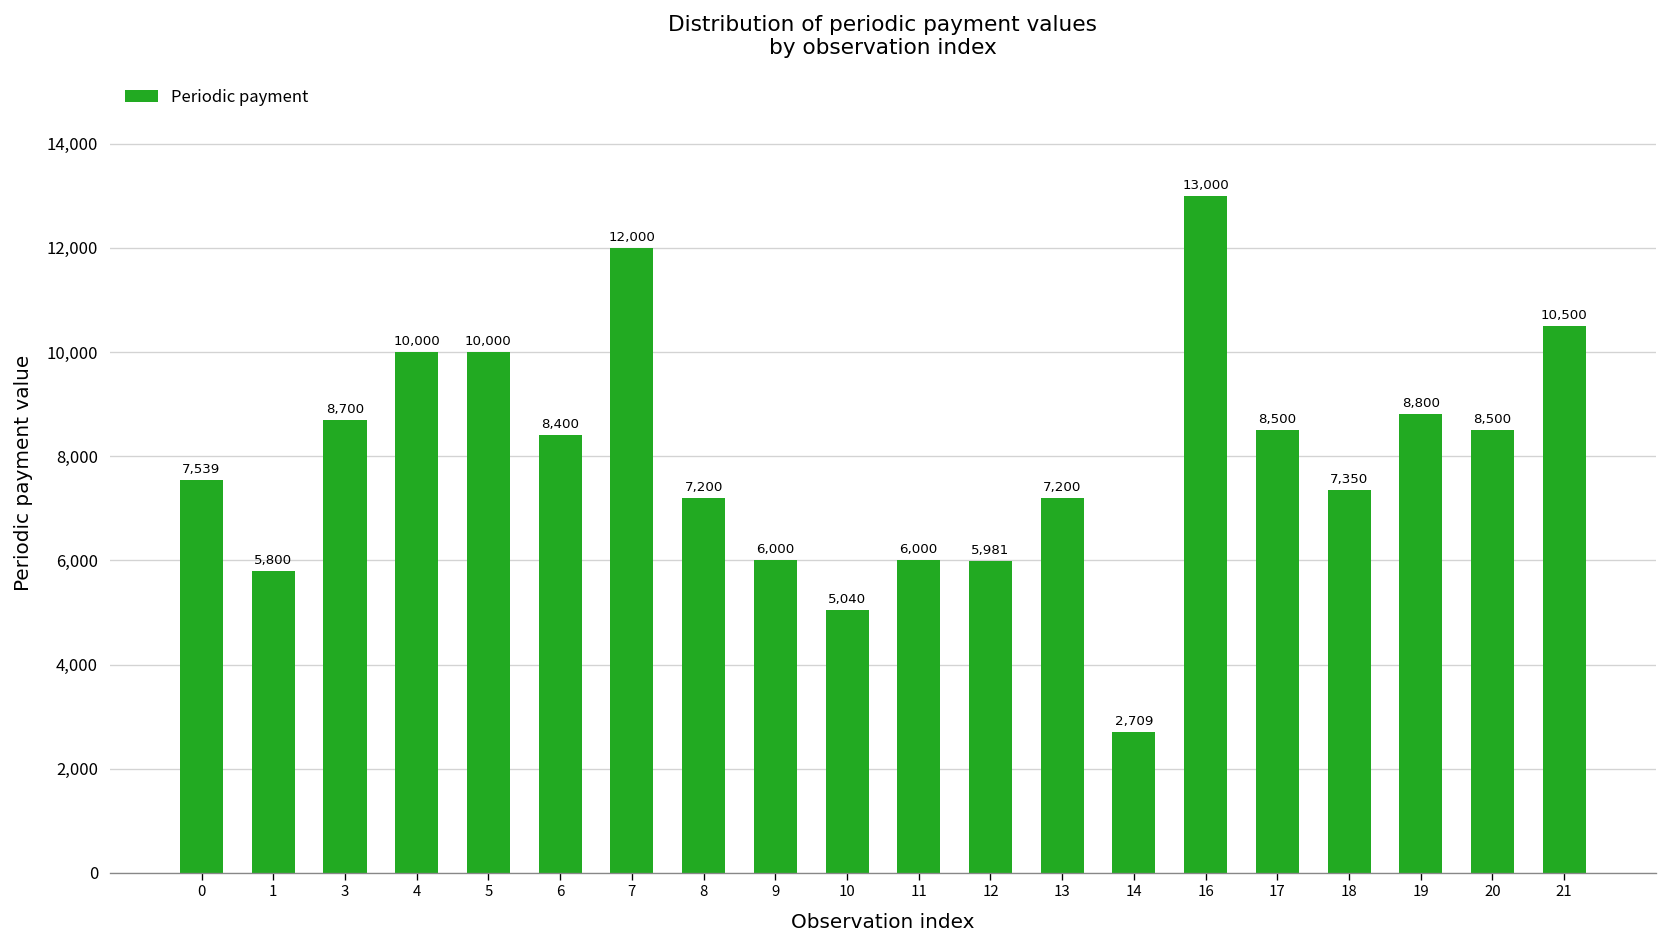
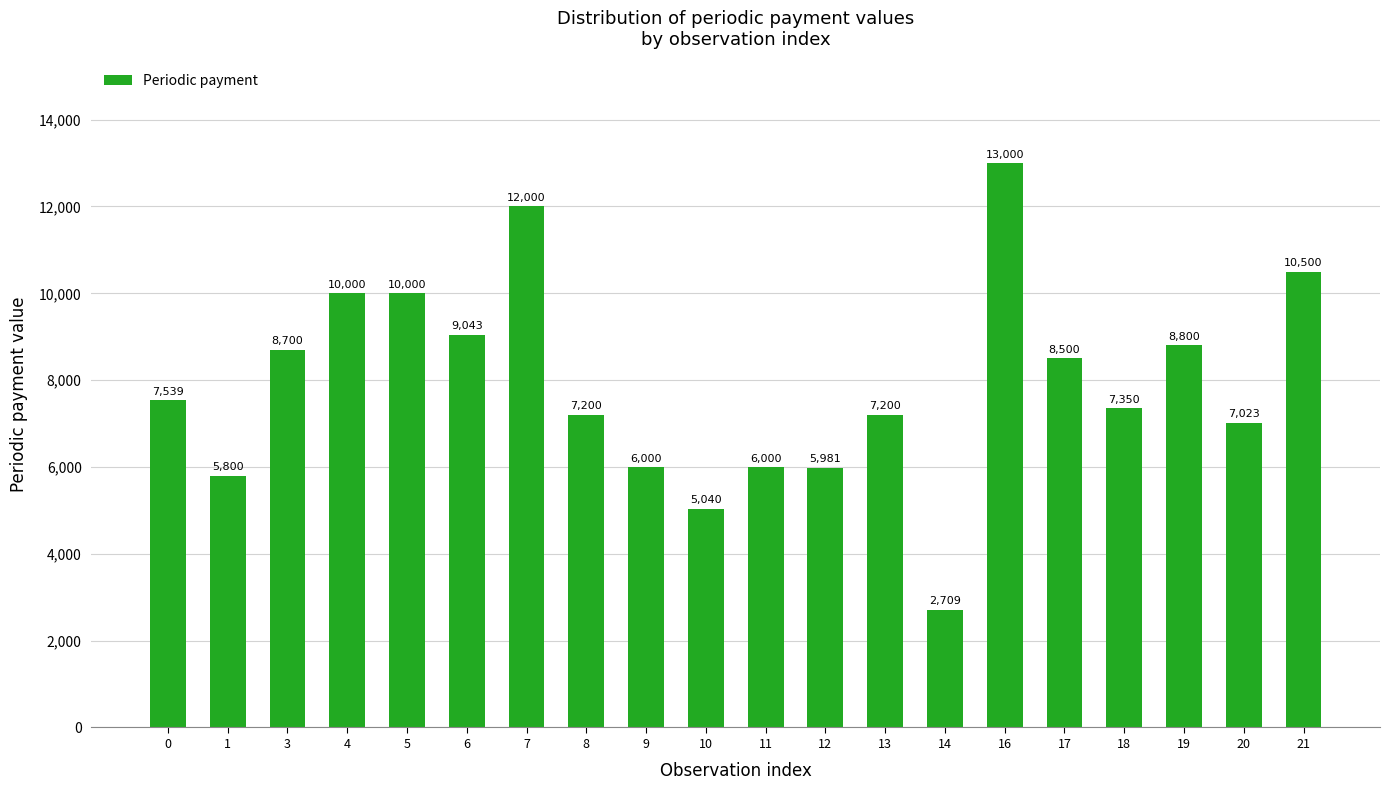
6: 8,400 -> 9,043
20: 8,500 -> 7,023
